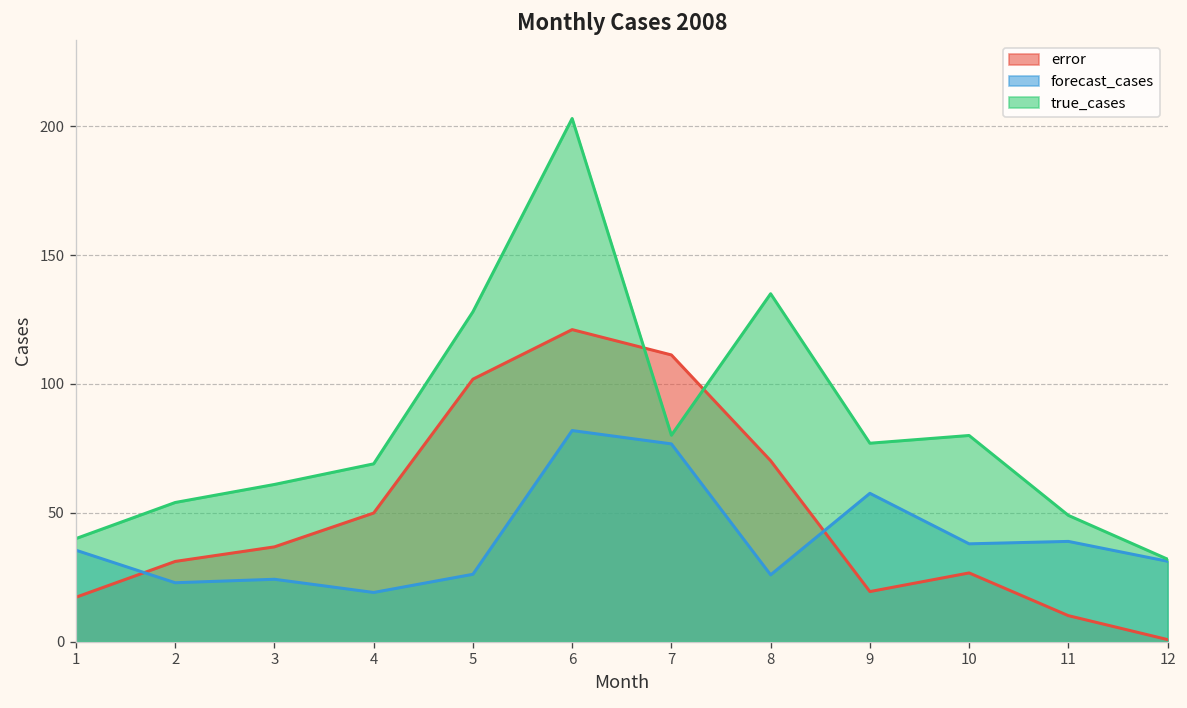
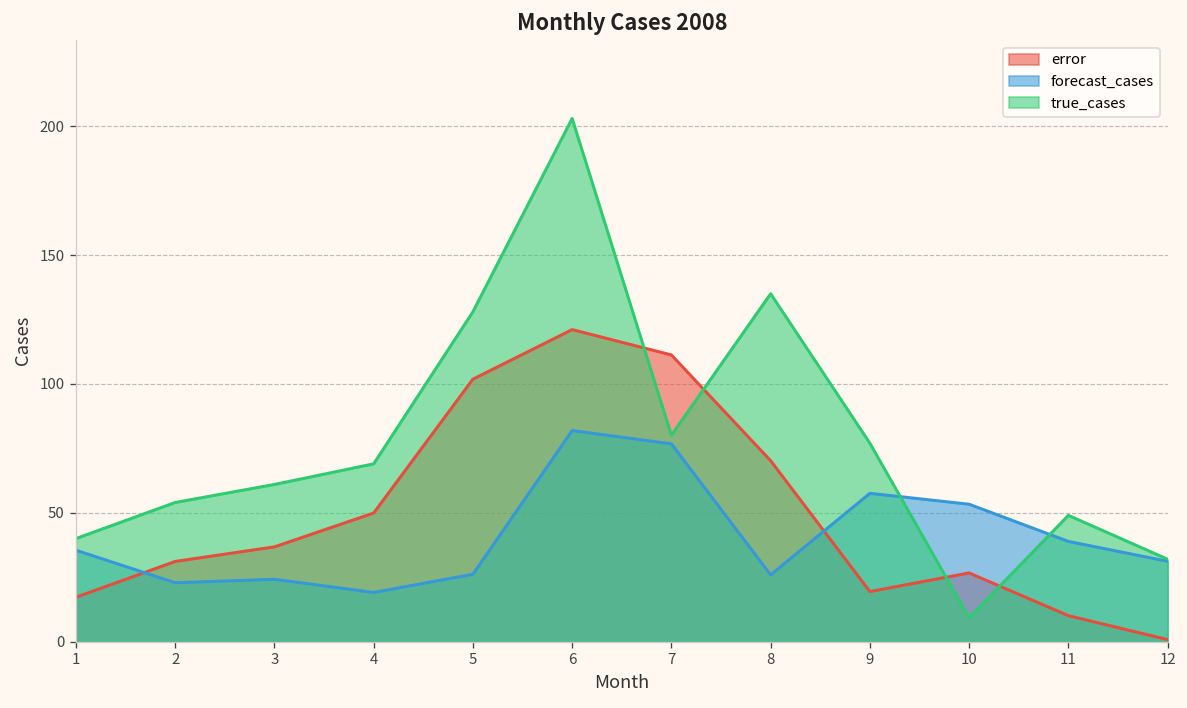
forecast_cases, 10: 38 -> 53
true_cases, 10: 80 -> 9
